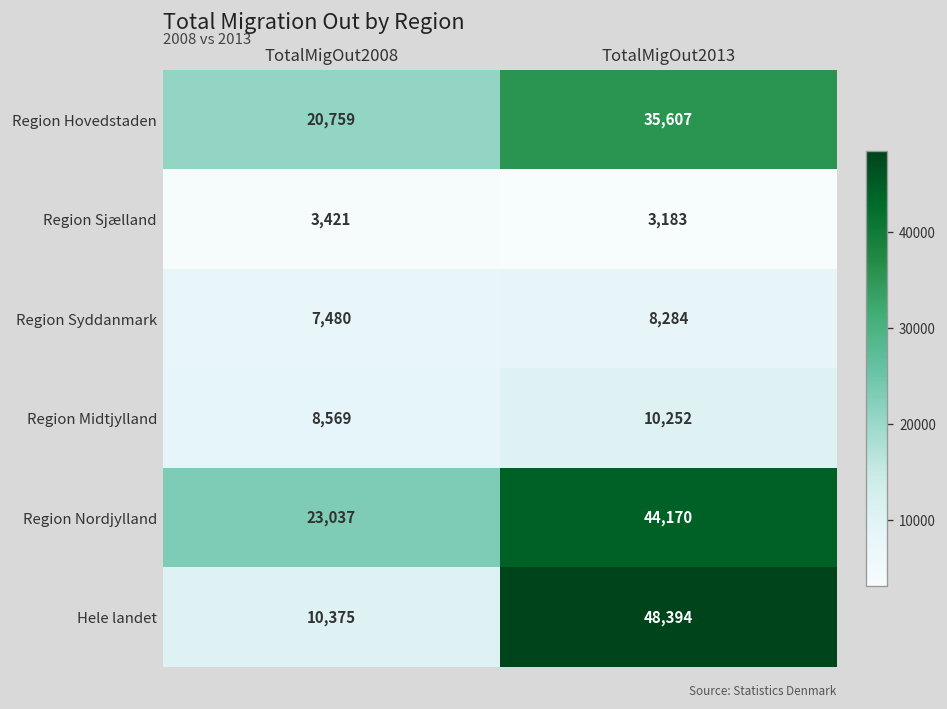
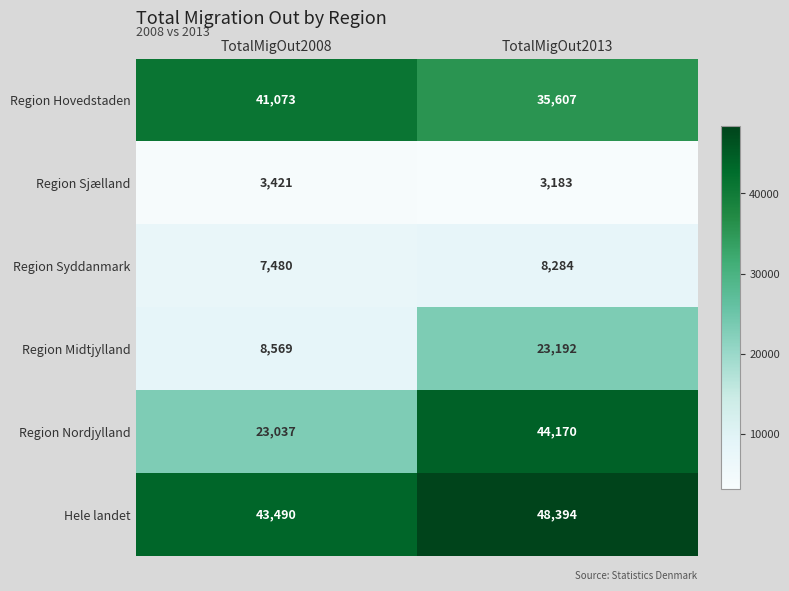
Region Hovedstaden, TotalMigOut2008: 20,759 -> 41,073
Region Midtjylland, TotalMigOut2013: 10,252 -> 23,192
Hele landet, TotalMigOut2008: 10,375 -> 43,490
